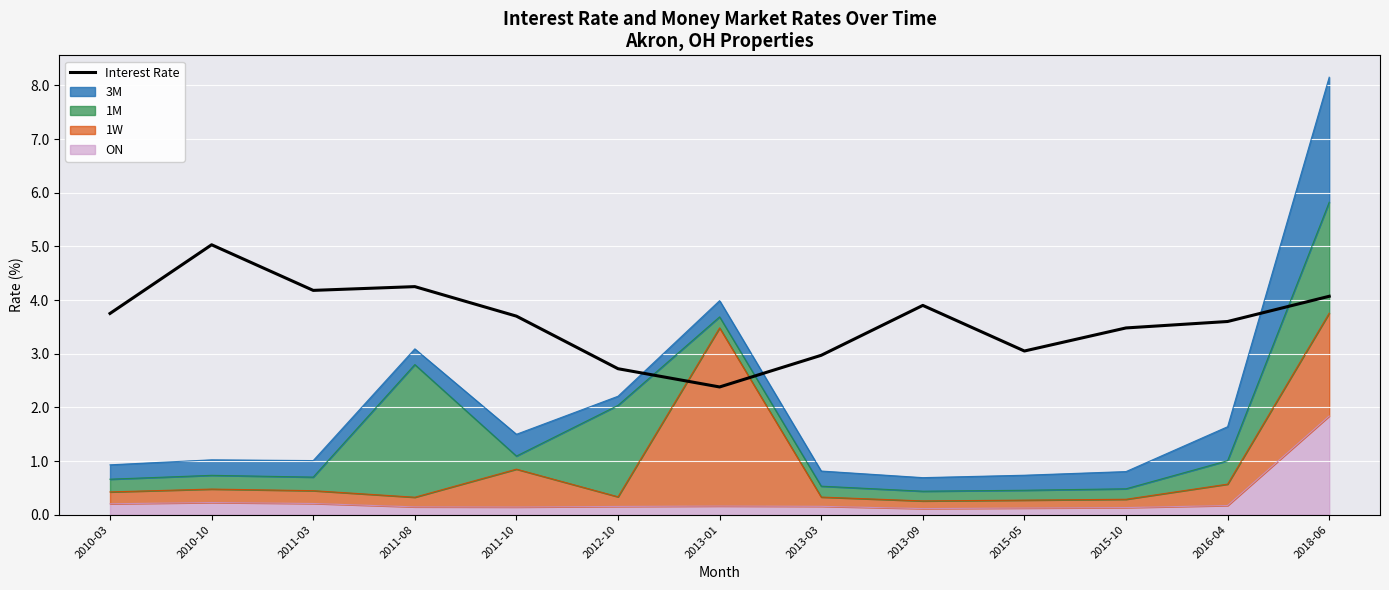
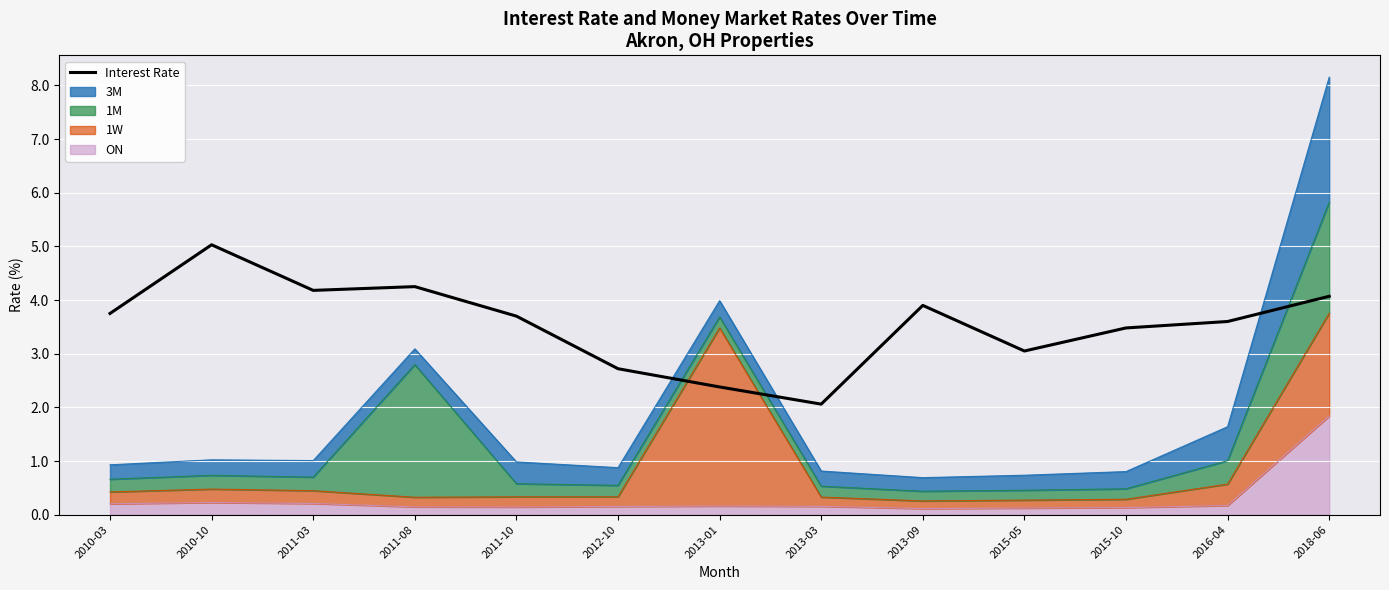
1W, 2011-10: 0.7 -> 0.2
1M, 2012-10: 1.7 -> 0.2
3M, 2012-10: 0.2 -> 0.3
Interest Rate, 2013-03: 3.0 -> 2.1
